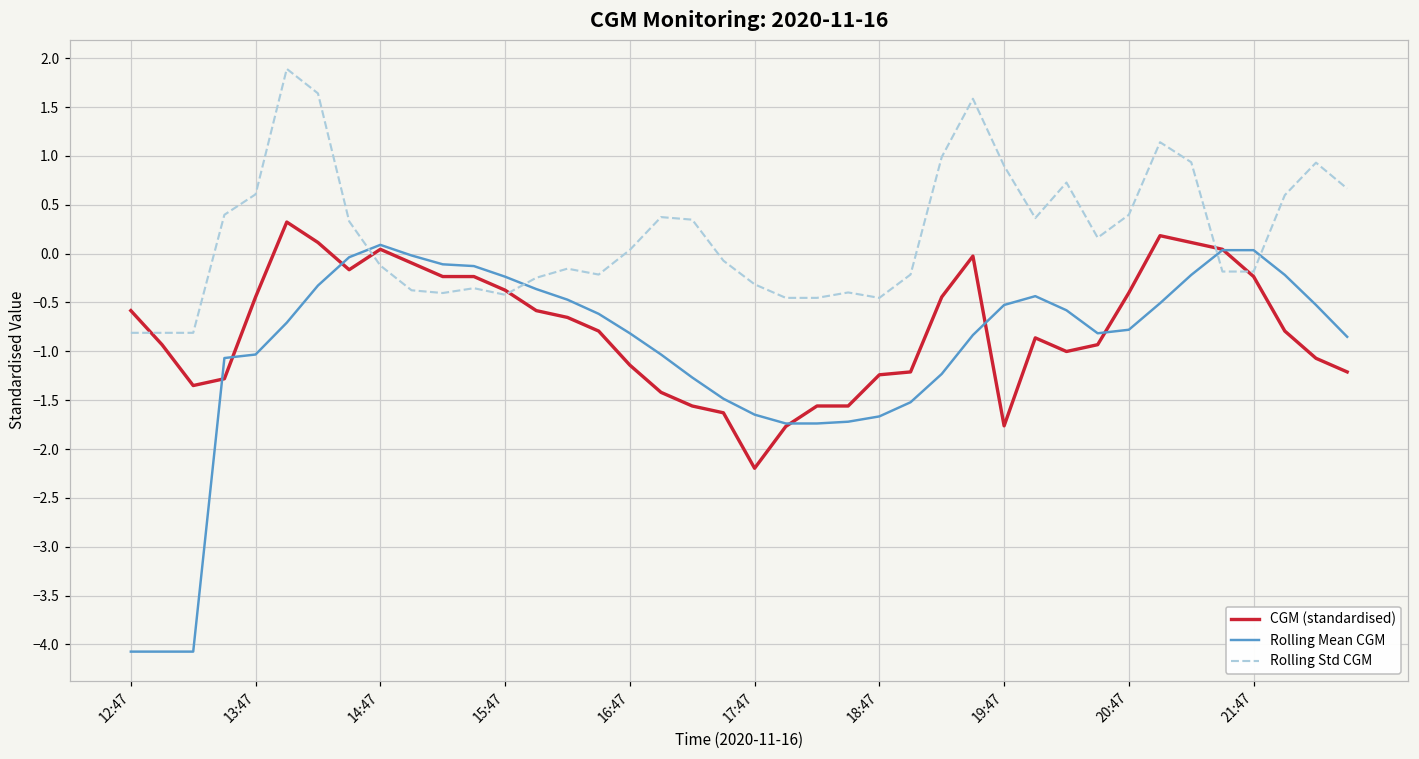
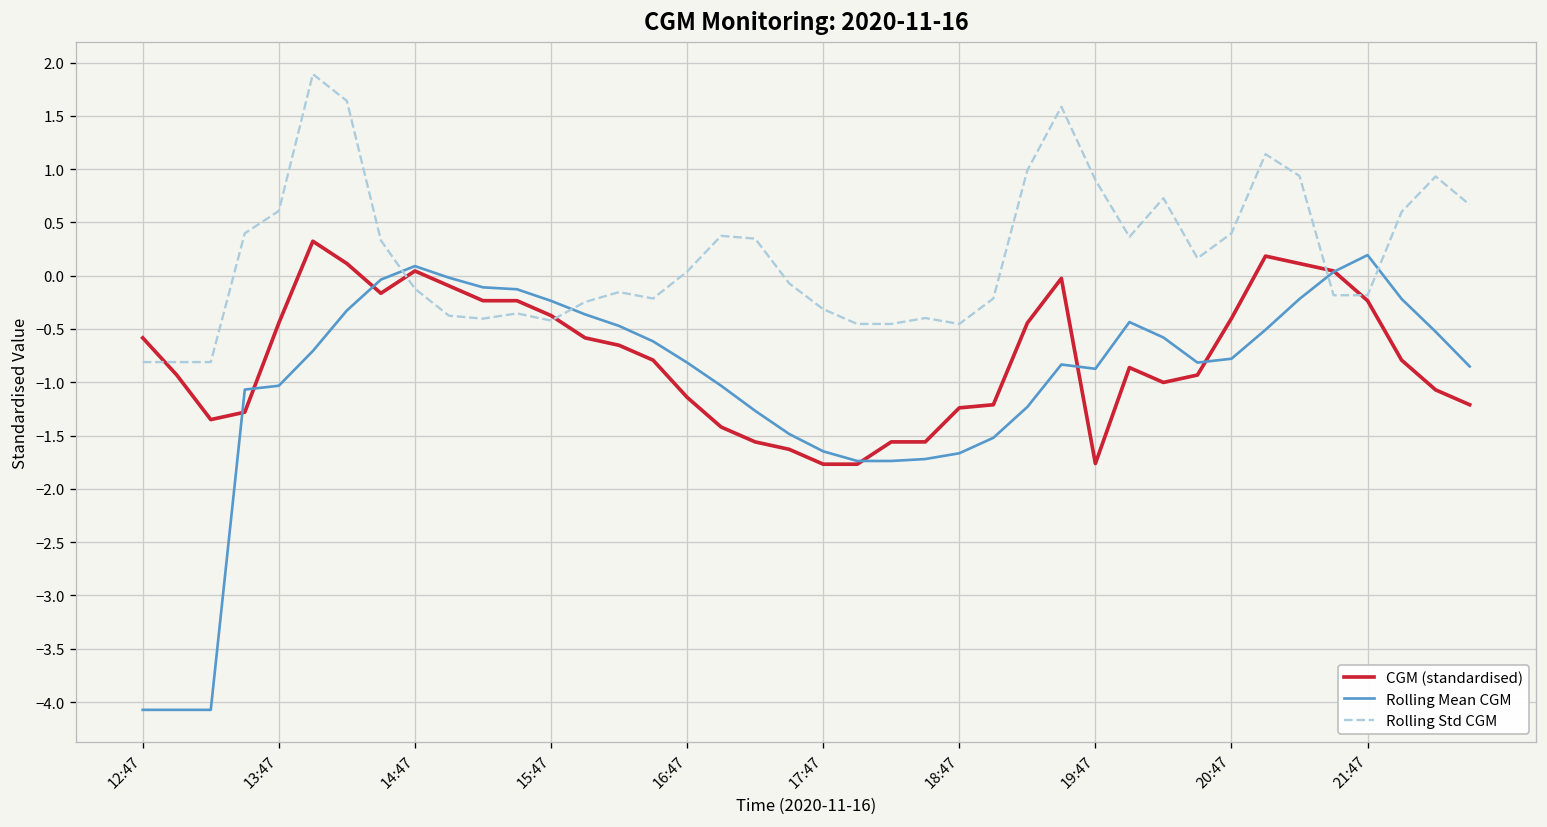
CGM (standardised), 17:47: -2.2 -> -1.8
Rolling Mean CGM, 19:47: -0.5 -> -0.9
Rolling Mean CGM, 21:47: 0.0 -> 0.2
